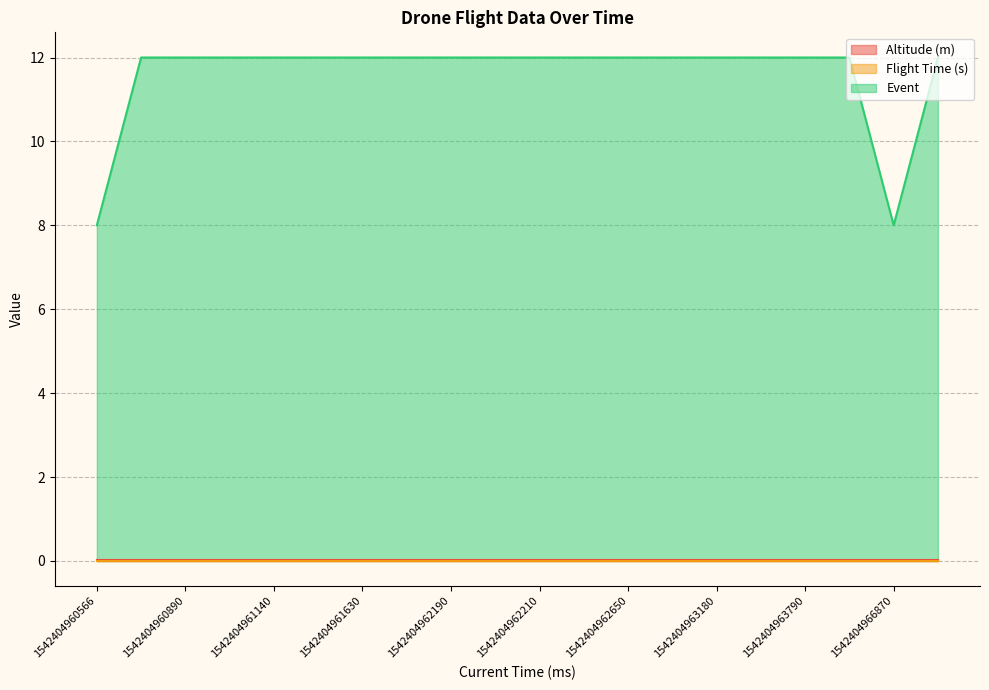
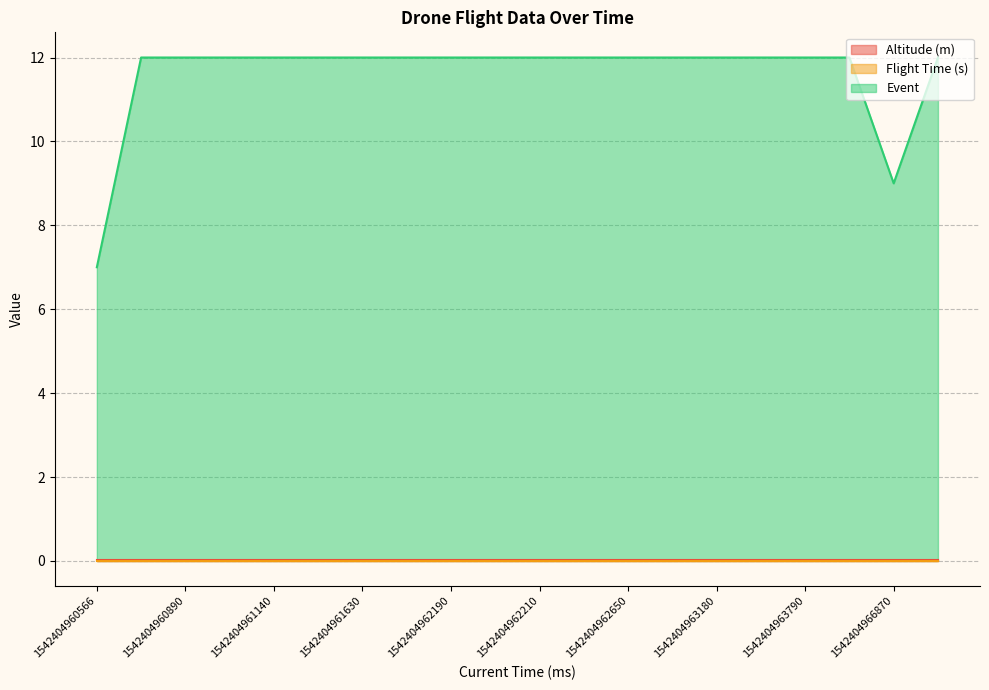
Event, 1542404960566: 8 -> 7
Event, 1542404966870: 8 -> 9
